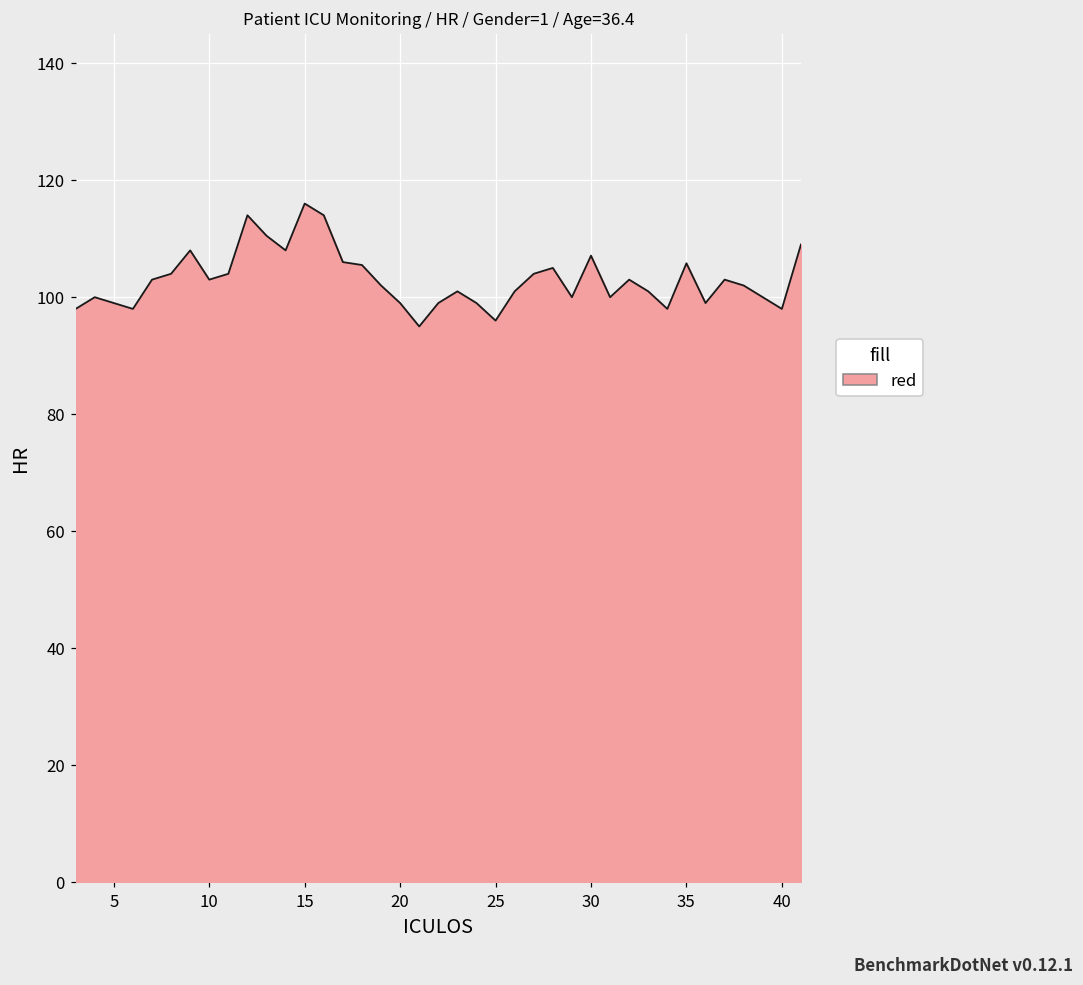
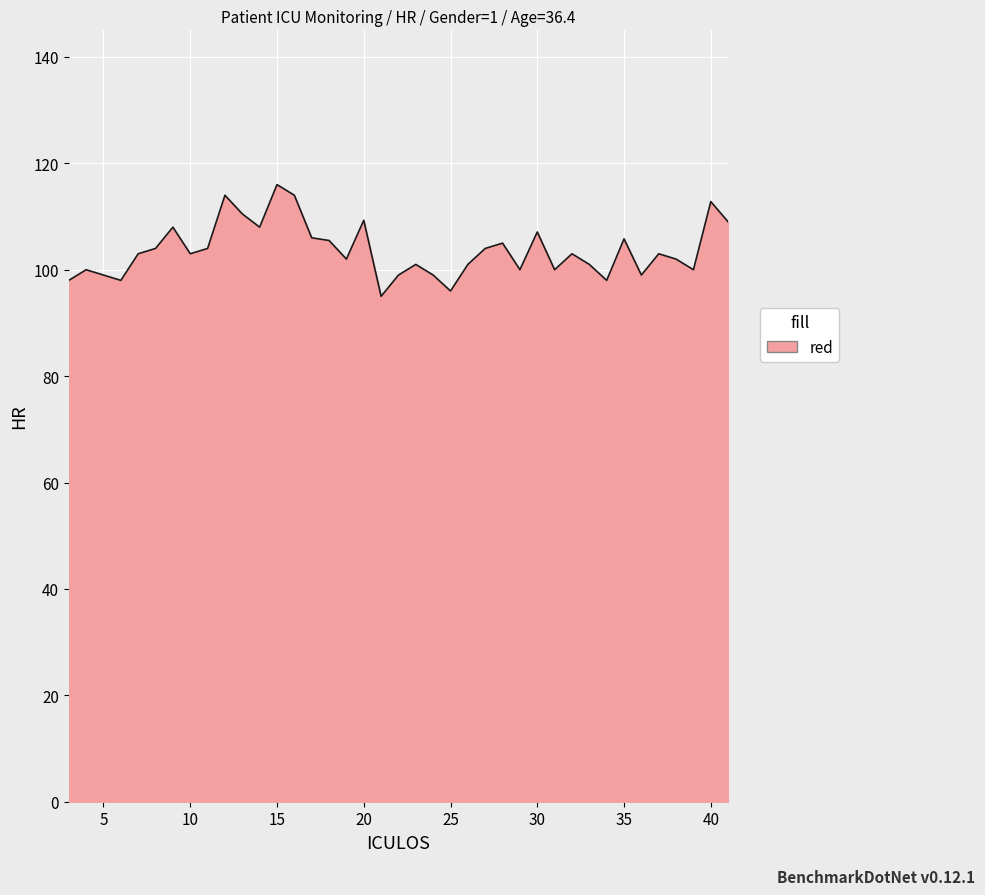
20: 99 -> 109
40: 98 -> 113
